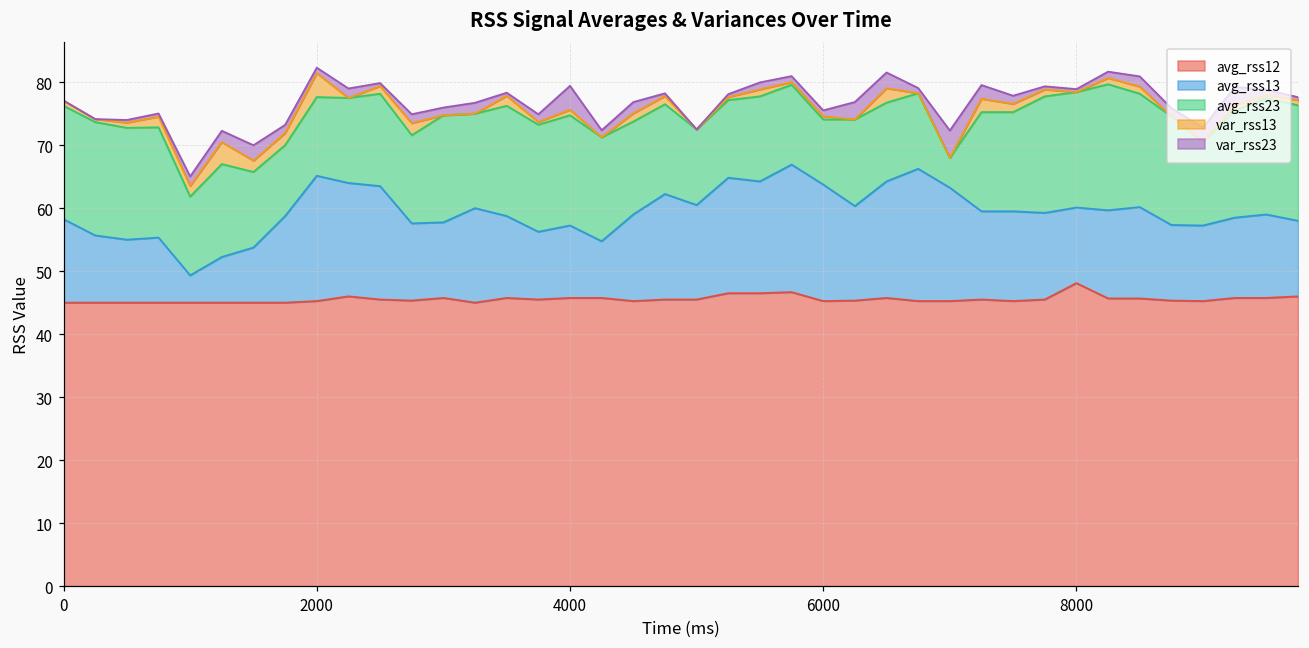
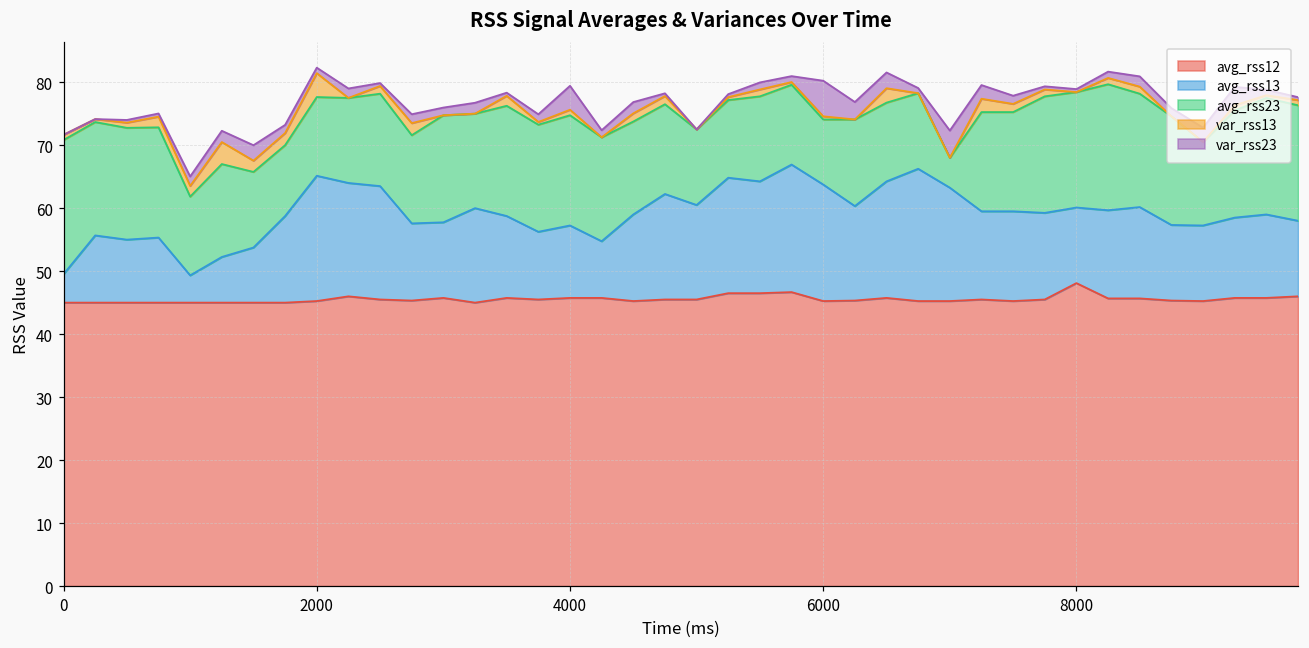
avg_rss13, 0: 13 -> 5
avg_rss23, 0: 18 -> 21
var_rss23, 6000: 1 -> 6
